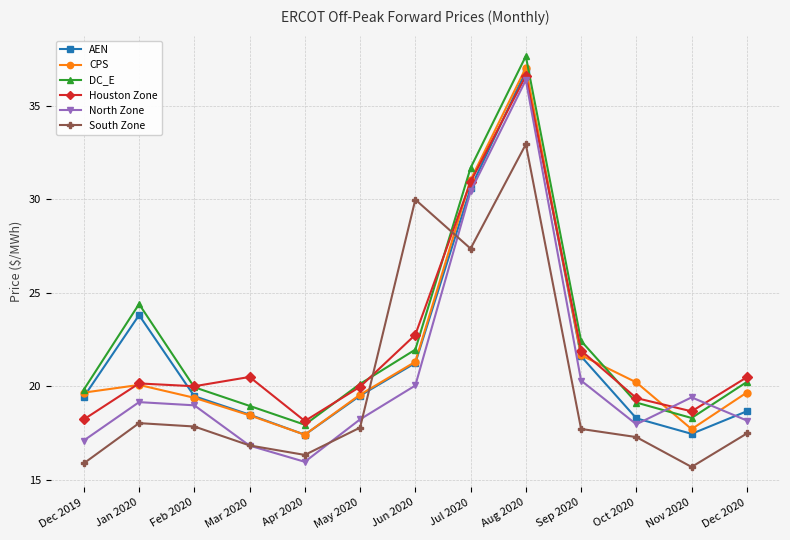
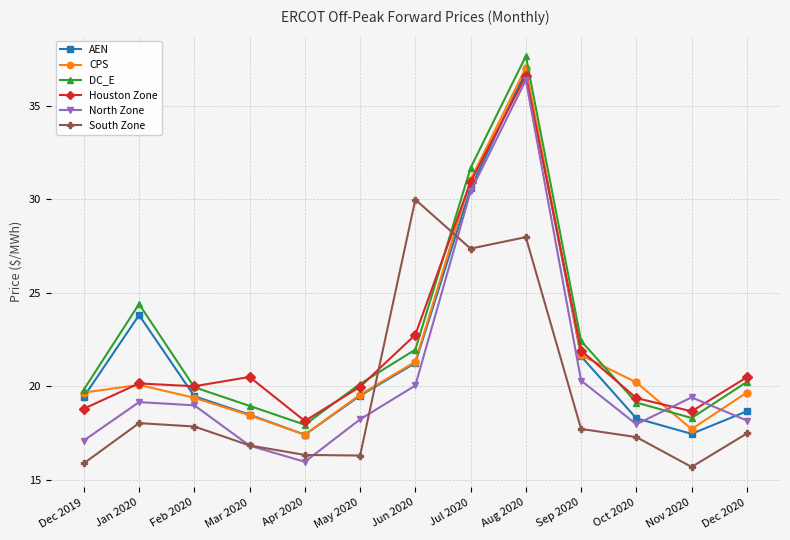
Houston Zone, Dec 2019: 18.2 -> 18.8
South Zone, May 2020: 17.8 -> 16.3
South Zone, Aug 2020: 32.9 -> 28.0
